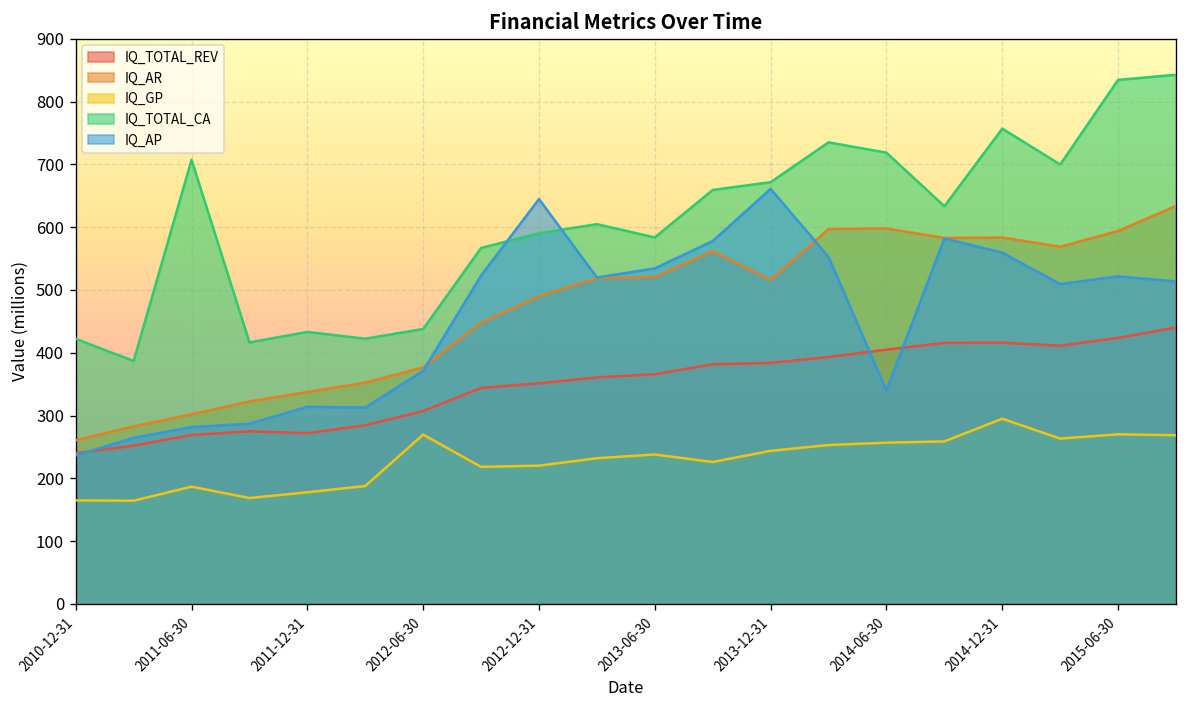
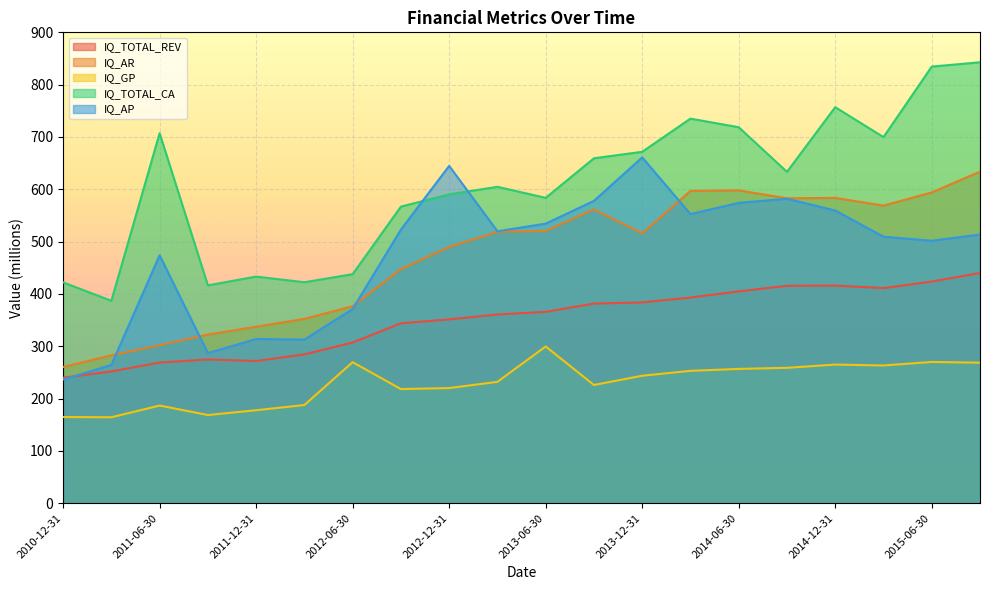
IQ_AP, 2011-06-30: 280 -> 470
IQ_GP, 2013-06-30: 240 -> 300
IQ_AP, 2014-06-30: 340 -> 570
IQ_GP, 2014-12-31: 290 -> 270
IQ_AP, 2015-06-30: 520 -> 500
